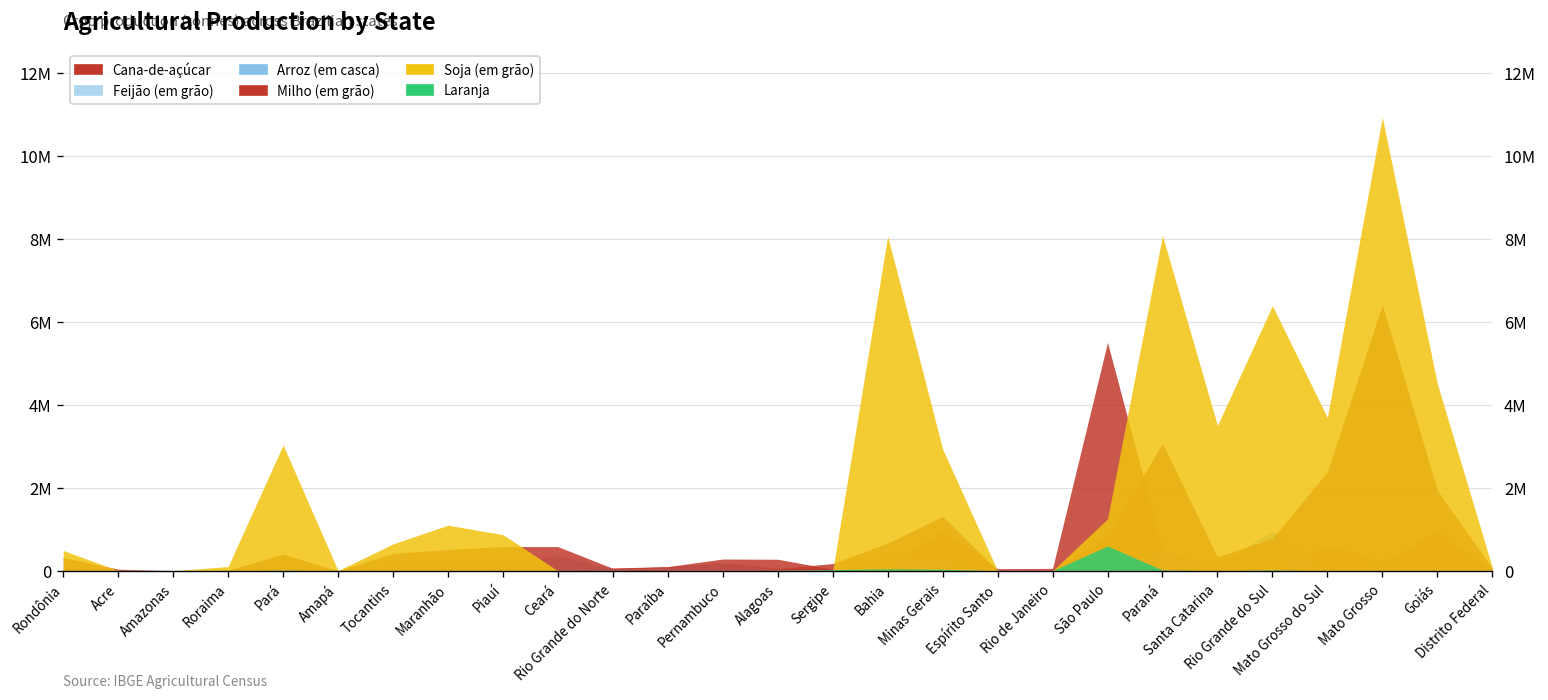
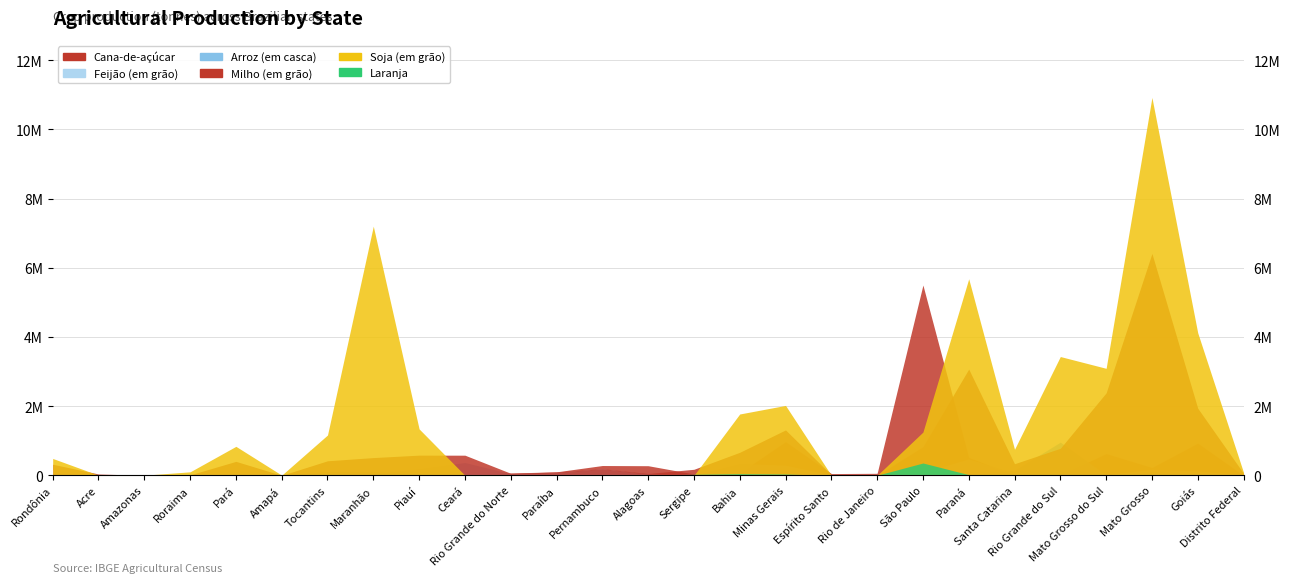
Soja (em grão), Pará: 3000000 -> 800000
Soja (em grão), Tocantins: 600000 -> 1200000
Soja (em grão), Maranhão: 1100000 -> 7200000
Soja (em grão), Piauí: 900000 -> 1300000
Soja (em grão), Bahia: 8100000 -> 1800000
Soja (em grão), Minas Gerais: 2900000 -> 2000000
Laranja, São Paulo: 600000 -> 400000
Soja (em grão), Paraná: 8100000 -> 5700000
Soja (em grão), Santa Catarina: 3500000 -> 800000
Soja (em grão), Rio Grande do Sul: 6400000 -> 3400000
Soja (em grão), Mato Grosso do Sul: 3700000 -> 3100000
Soja (em grão), Goiás: 4500000 -> 4100000
